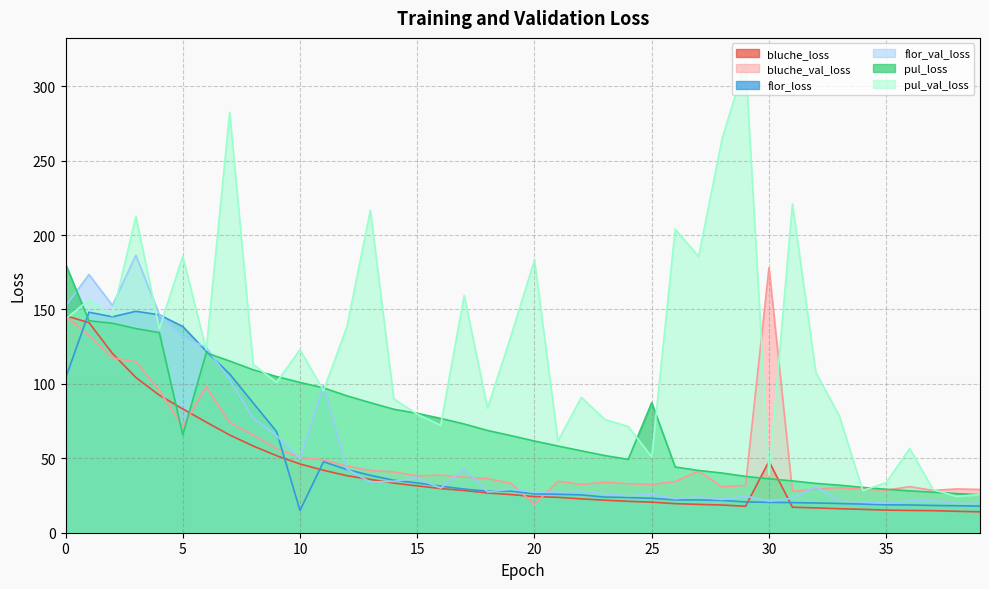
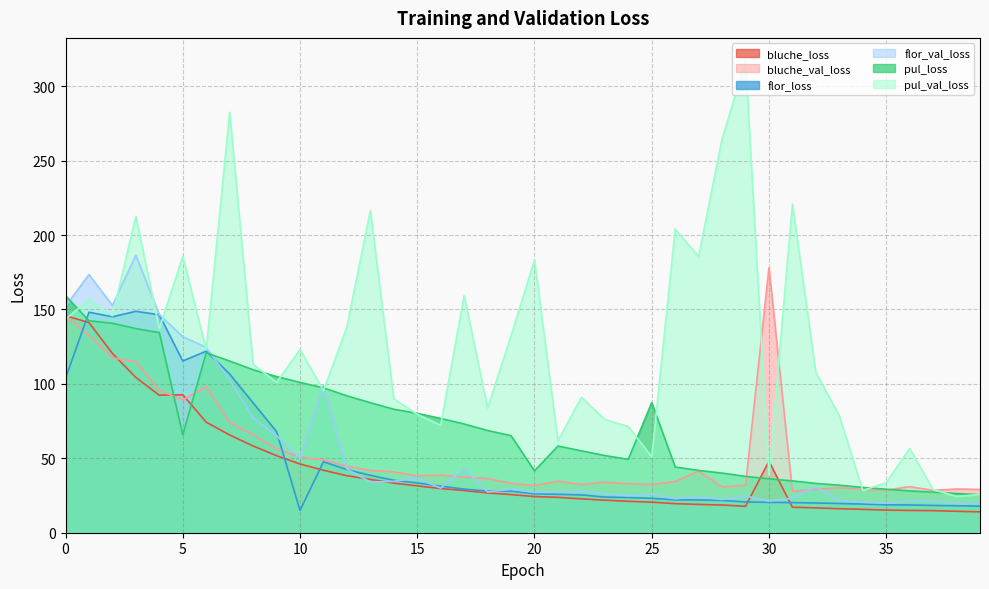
pul_loss, 0: 181 -> 159
bluche_loss, 5: 83 -> 93
bluche_val_loss, 5: 71 -> 89
flor_loss, 5: 139 -> 115
bluche_val_loss, 20: 19 -> 32
pul_loss, 20: 62 -> 42
